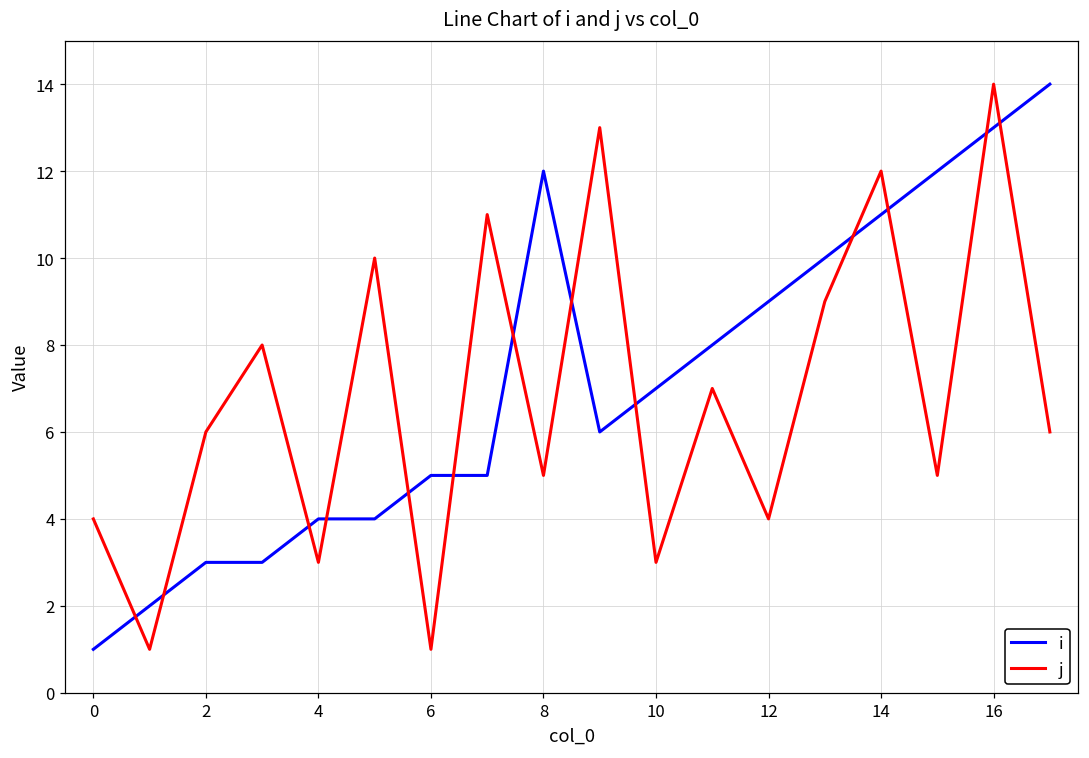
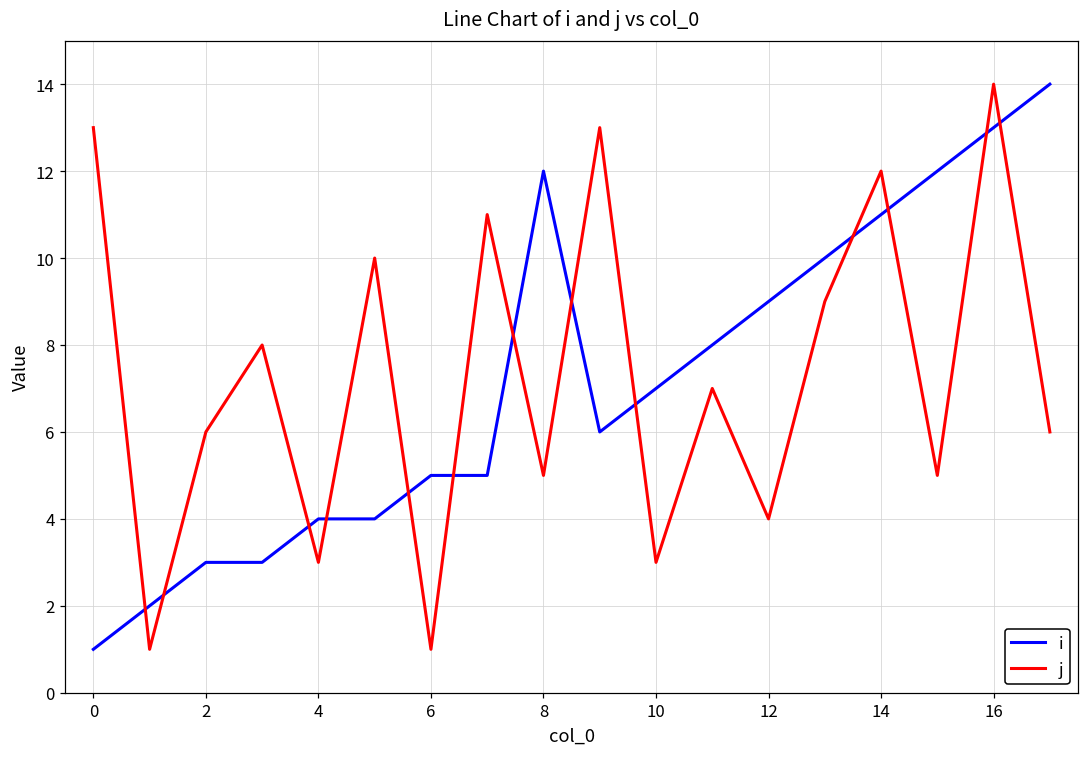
j, 0: 4 -> 13
